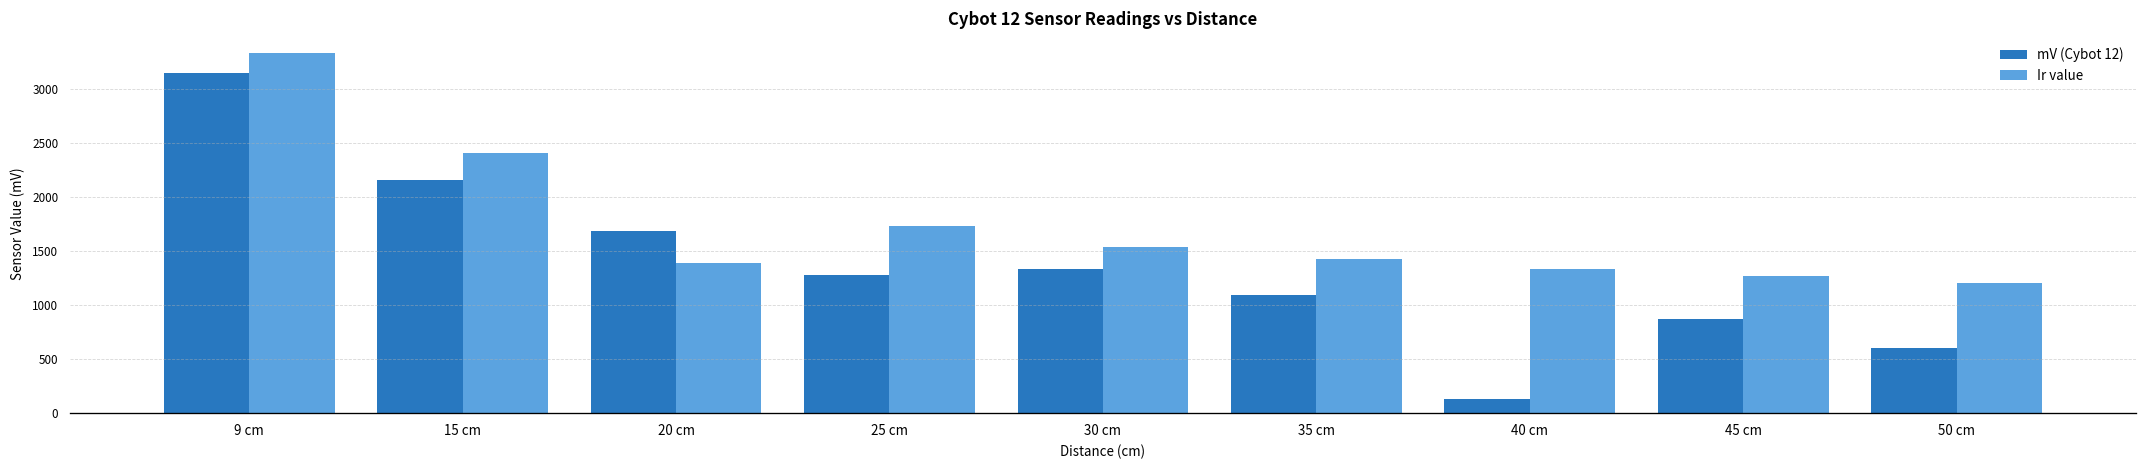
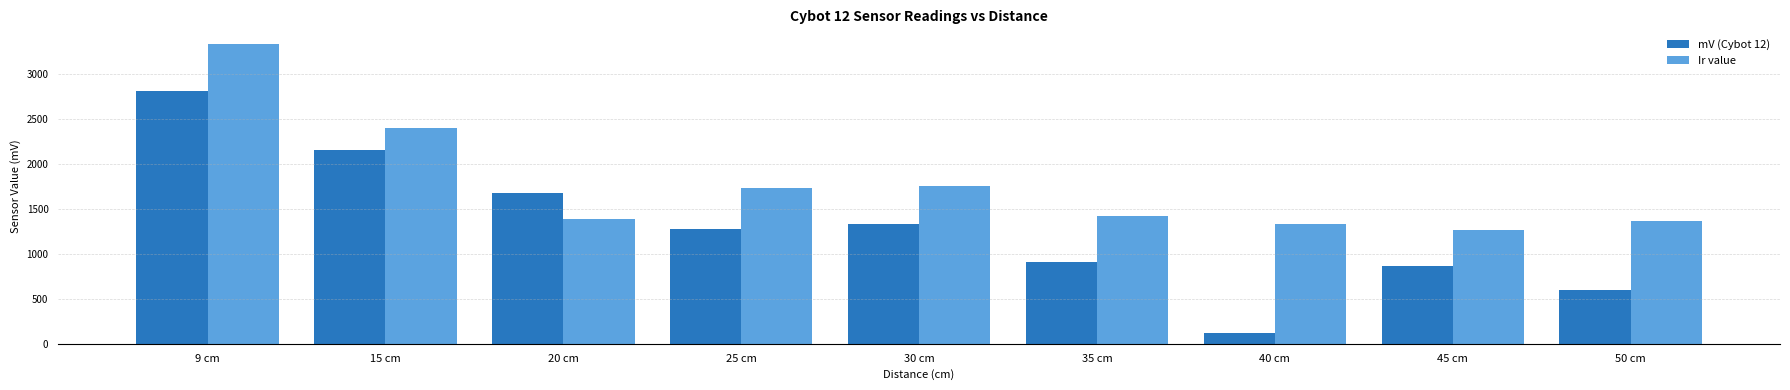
mV (Cybot 12), 9 cm: 3100 -> 2800
Ir value, 30 cm: 1500 -> 1800
mV (Cybot 12), 35 cm: 1100 -> 900
Ir value, 50 cm: 1200 -> 1400
